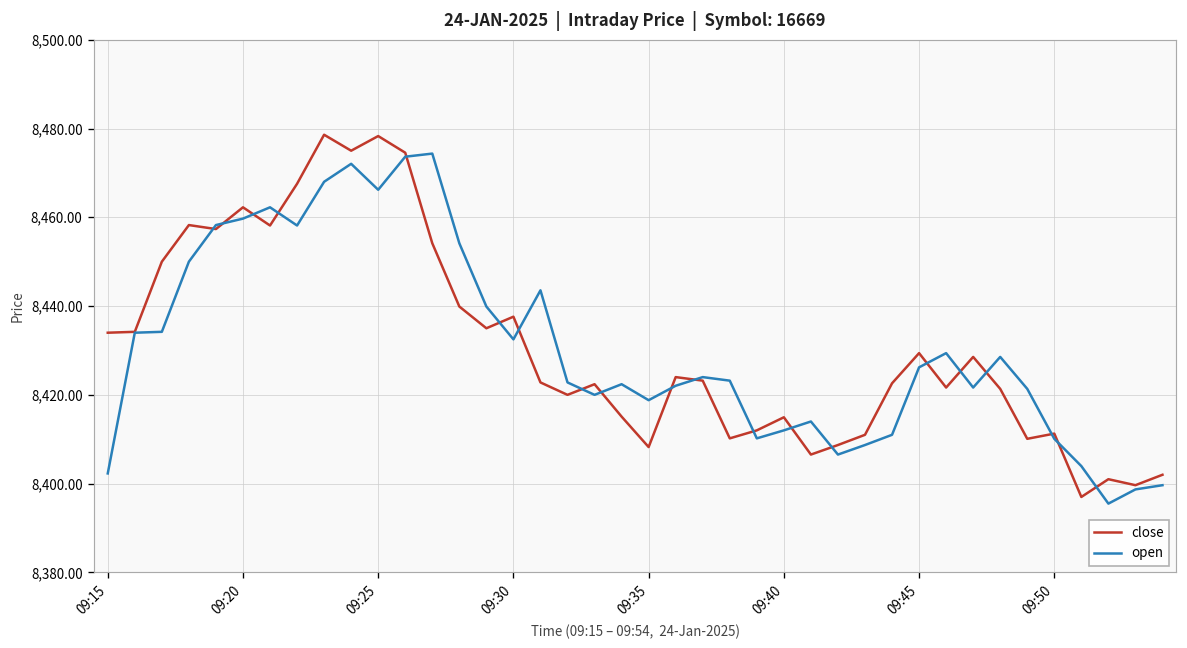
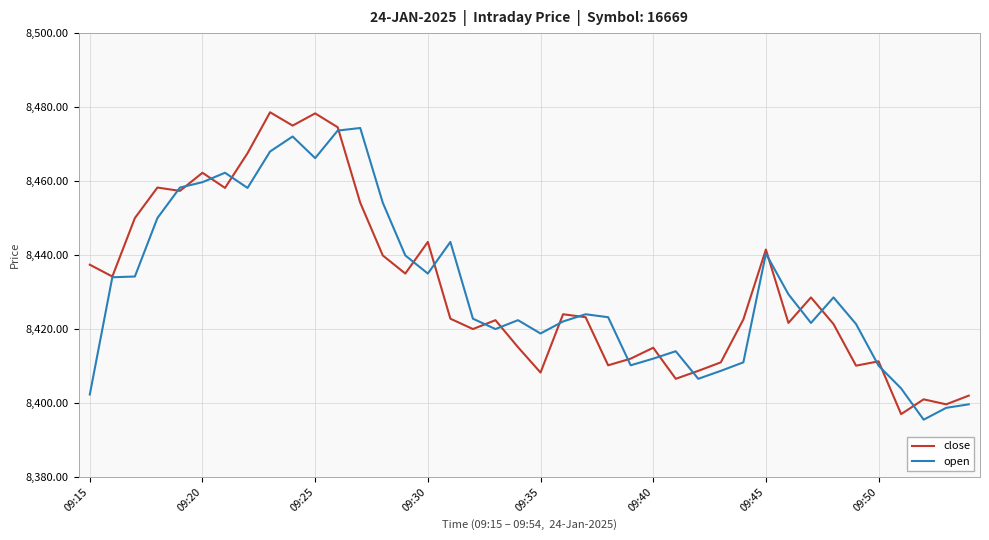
close, 09:15: 8,434 -> 8,437
close, 09:30: 8,438 -> 8,444
open, 09:30: 8,433 -> 8,435
close, 09:45: 8,429 -> 8,442
open, 09:45: 8,426 -> 8,440
